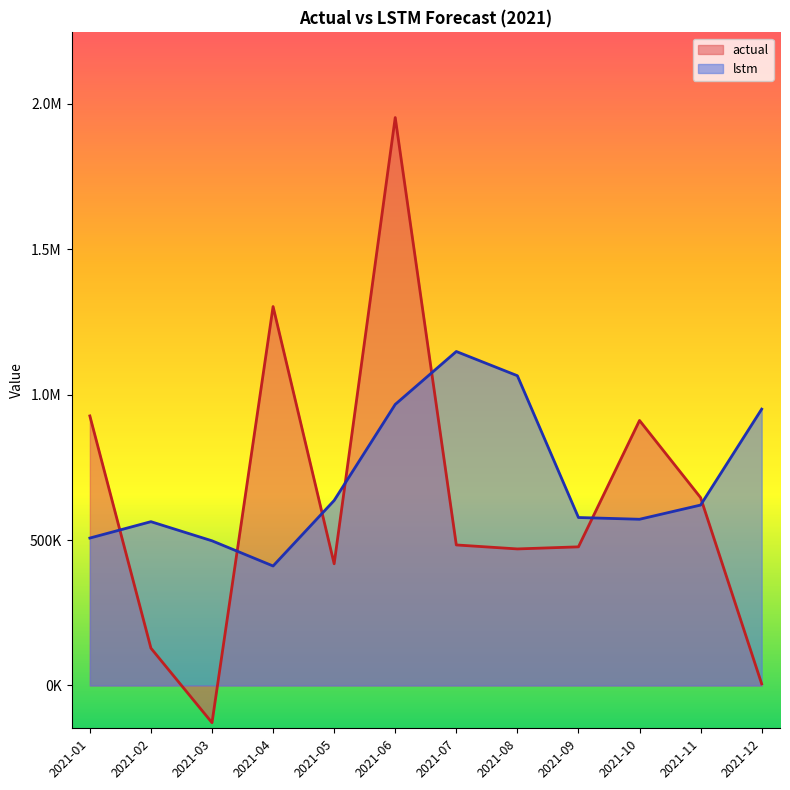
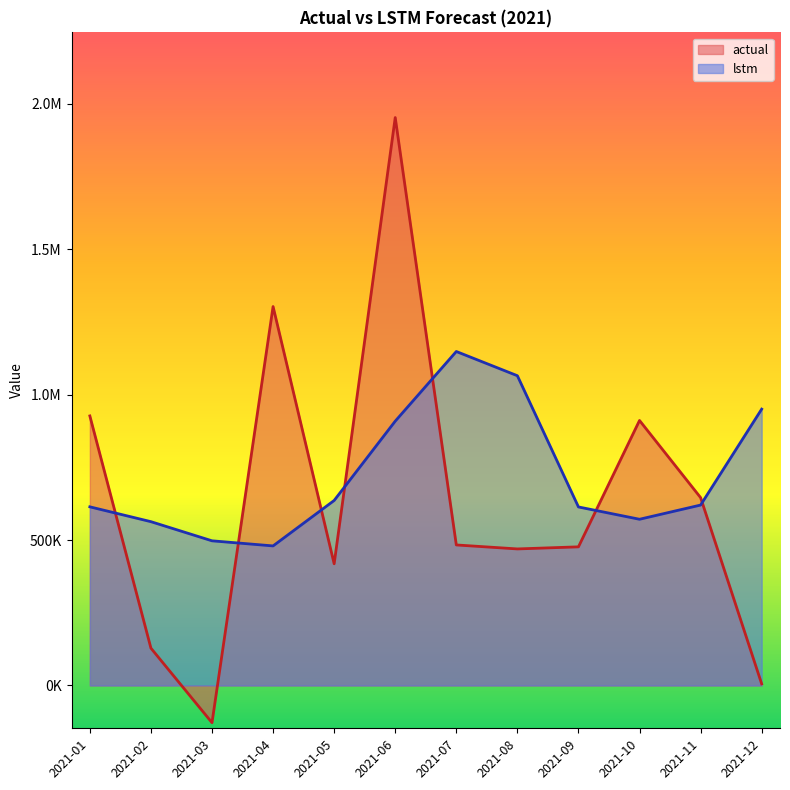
lstm, 2021-01: 510000 -> 610000
lstm, 2021-04: 410000 -> 480000
lstm, 2021-06: 970000 -> 910000
lstm, 2021-09: 580000 -> 610000
